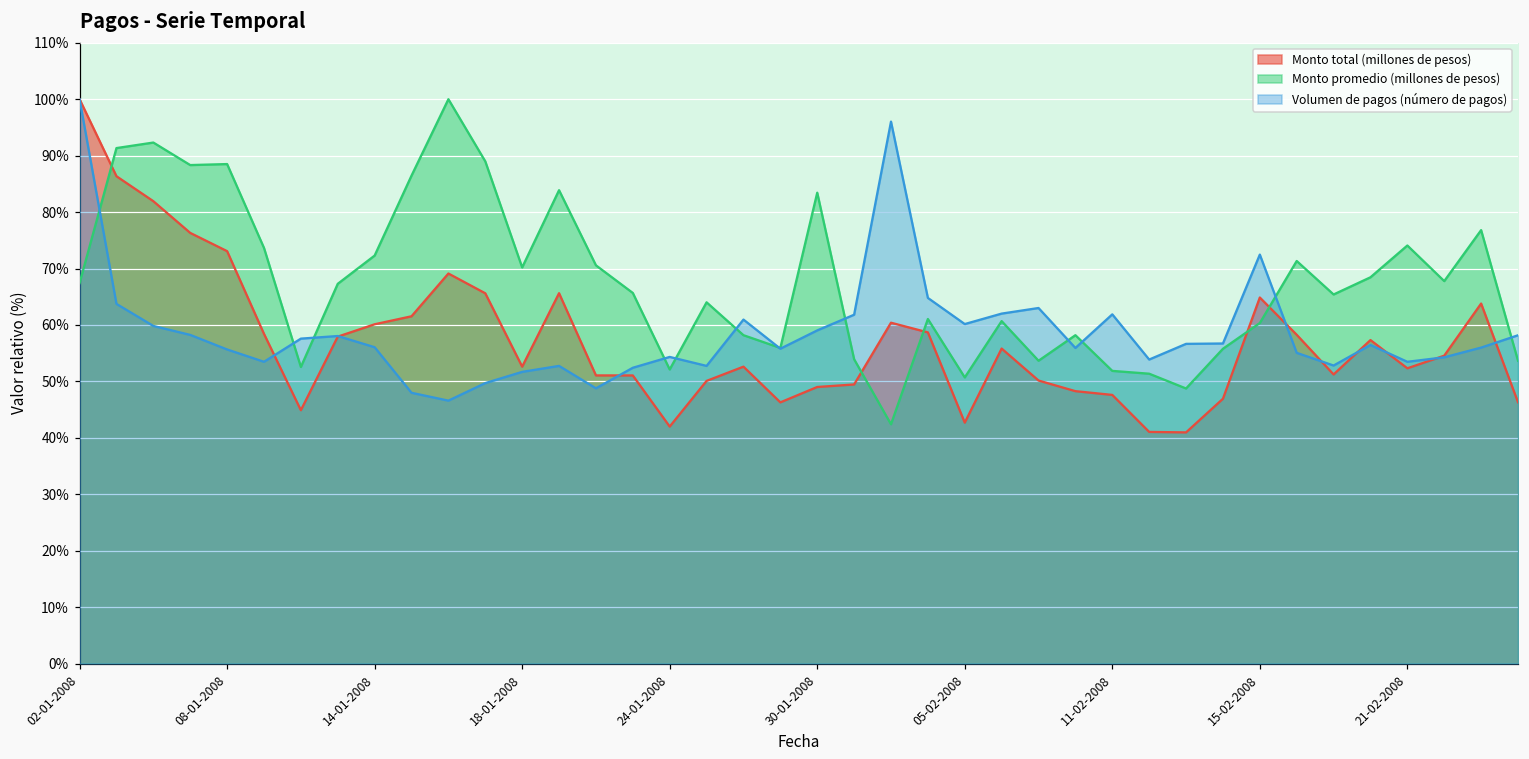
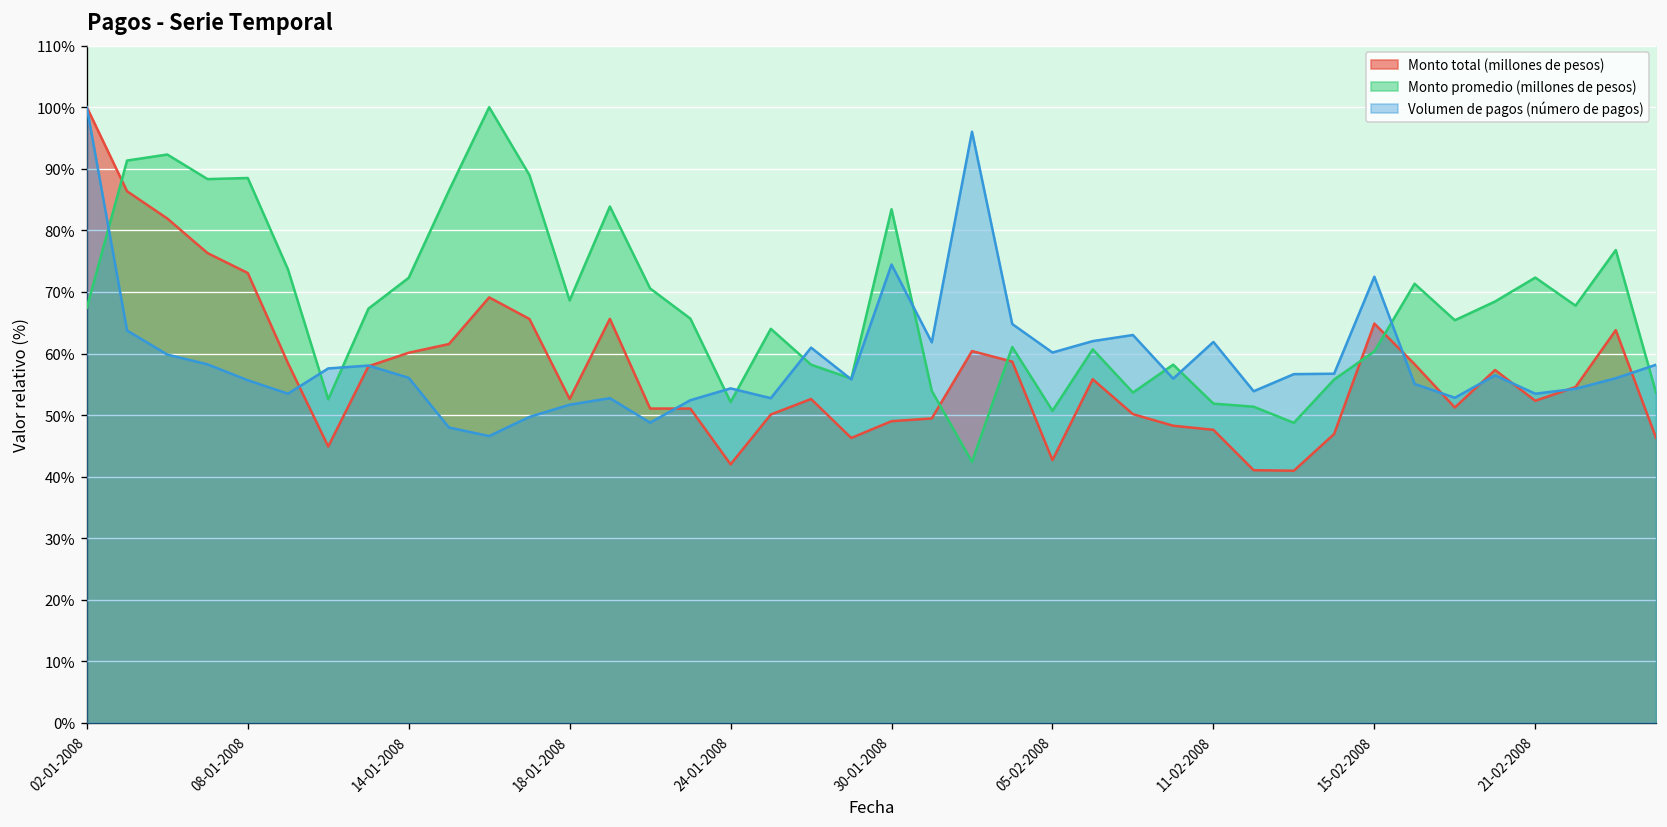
Monto promedio (millones de pesos), 18-01-2008: 70% -> 69%
Volumen de pagos (número de pagos), 30-01-2008: 59% -> 74%
Monto promedio (millones de pesos), 21-02-2008: 74% -> 72%
